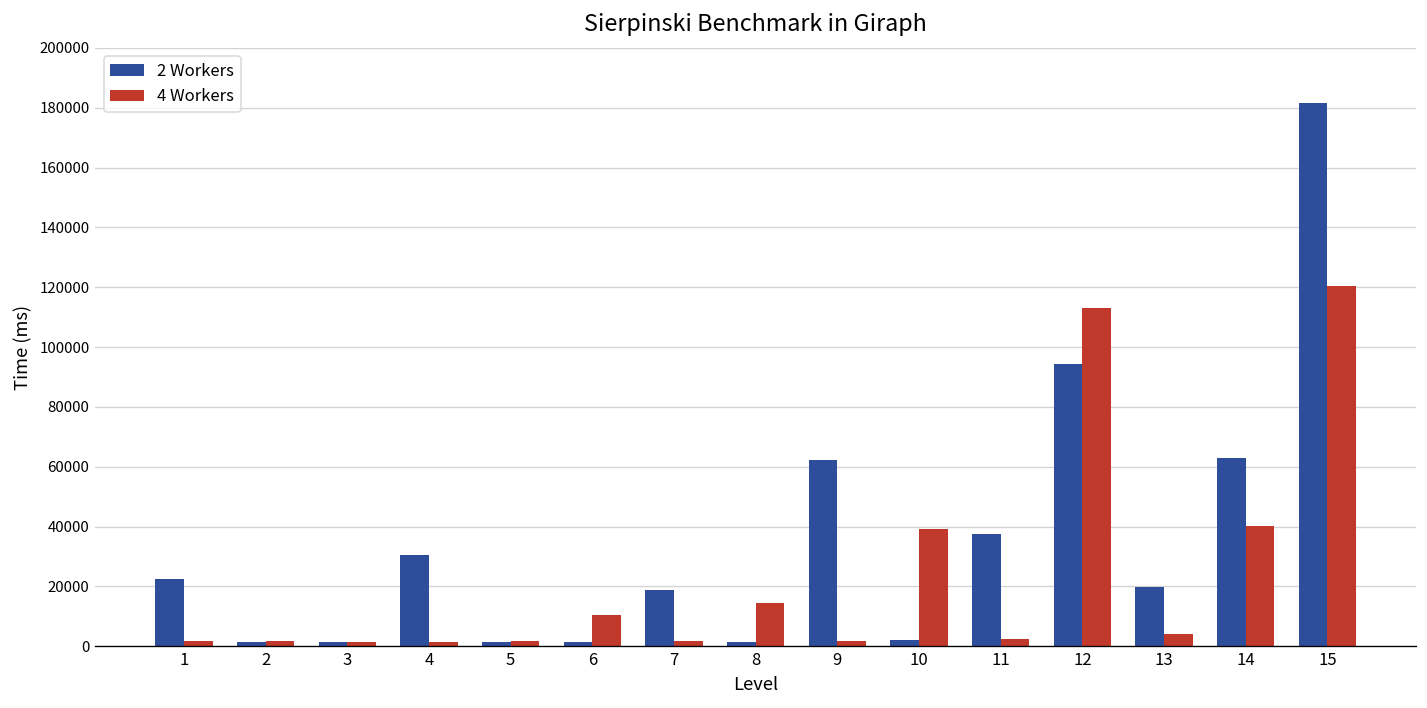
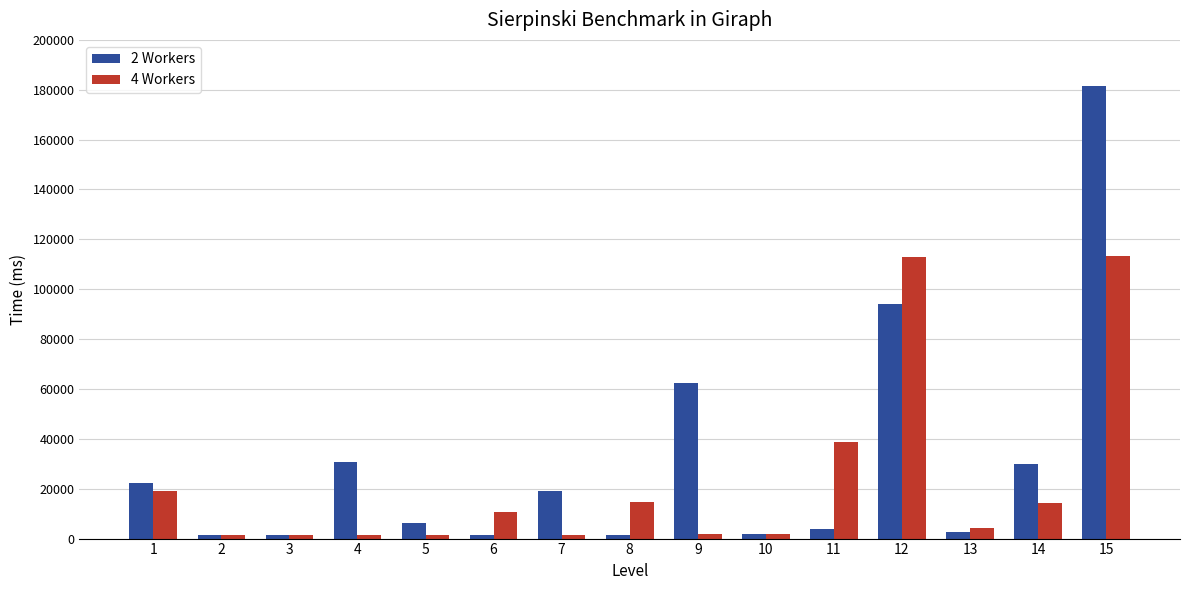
4 Workers, 1: 2000 -> 19000
2 Workers, 5: 1000 -> 6000
4 Workers, 10: 39000 -> 2000
2 Workers, 11: 38000 -> 4000
4 Workers, 11: 3000 -> 39000
2 Workers, 13: 20000 -> 3000
2 Workers, 14: 63000 -> 30000
4 Workers, 14: 40000 -> 14000
4 Workers, 15: 120000 -> 113000
